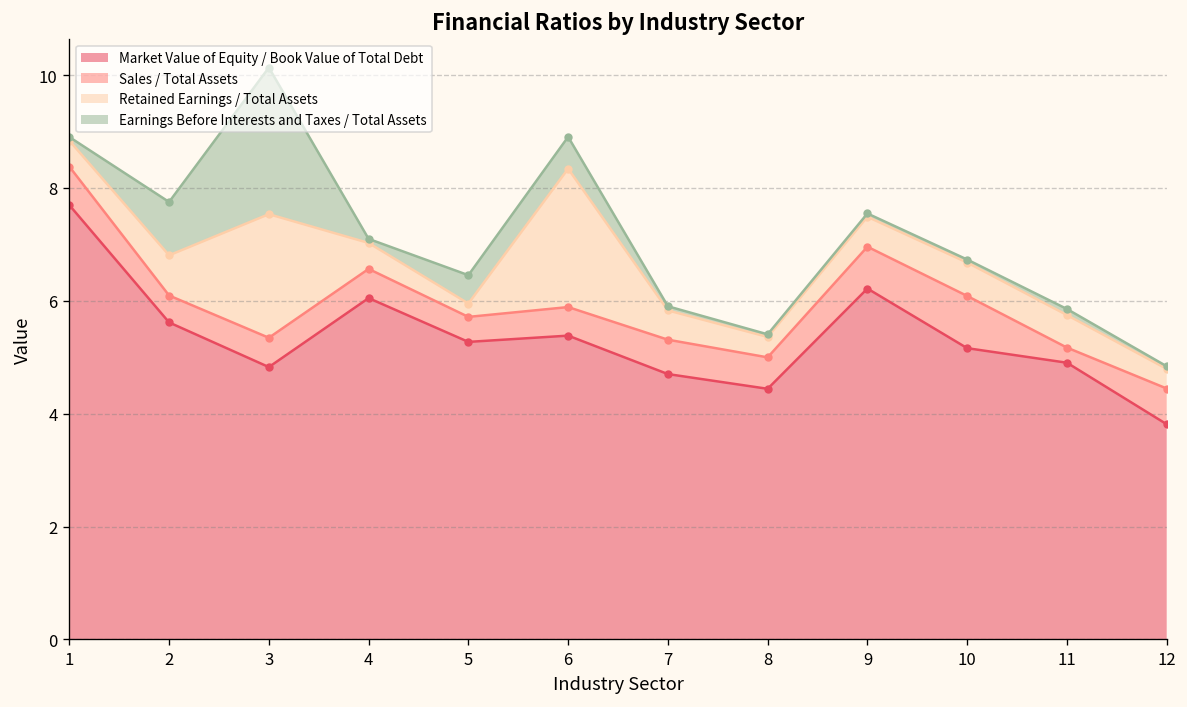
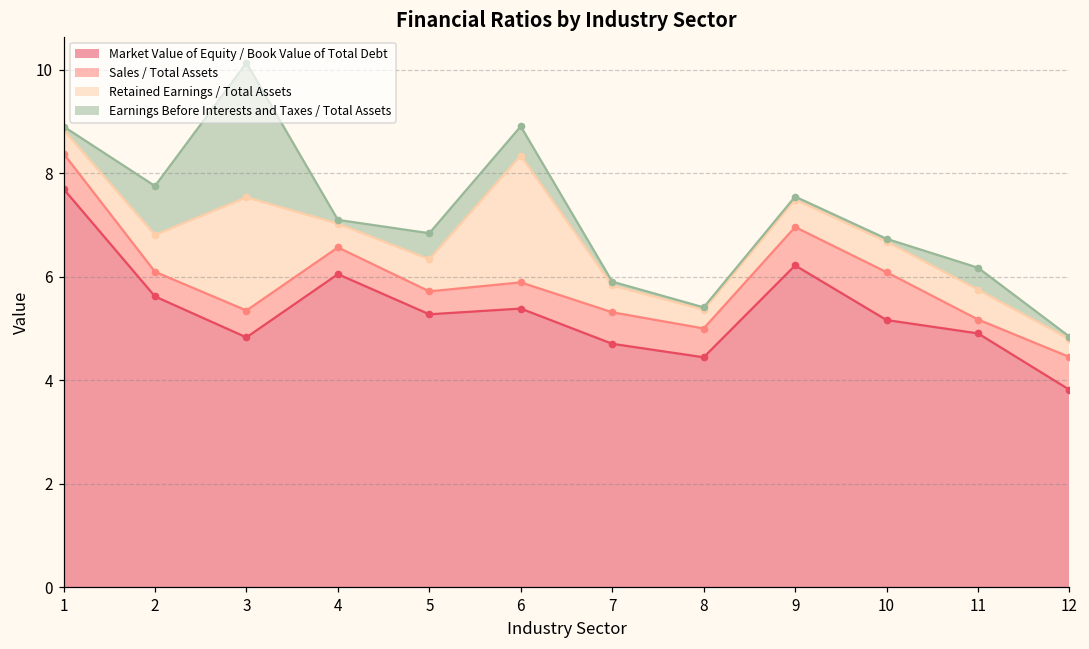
Retained Earnings / Total Assets, 5: 0.2 -> 0.6
Earnings Before Interests and Taxes / Total Assets, 11: 0.1 -> 0.4
